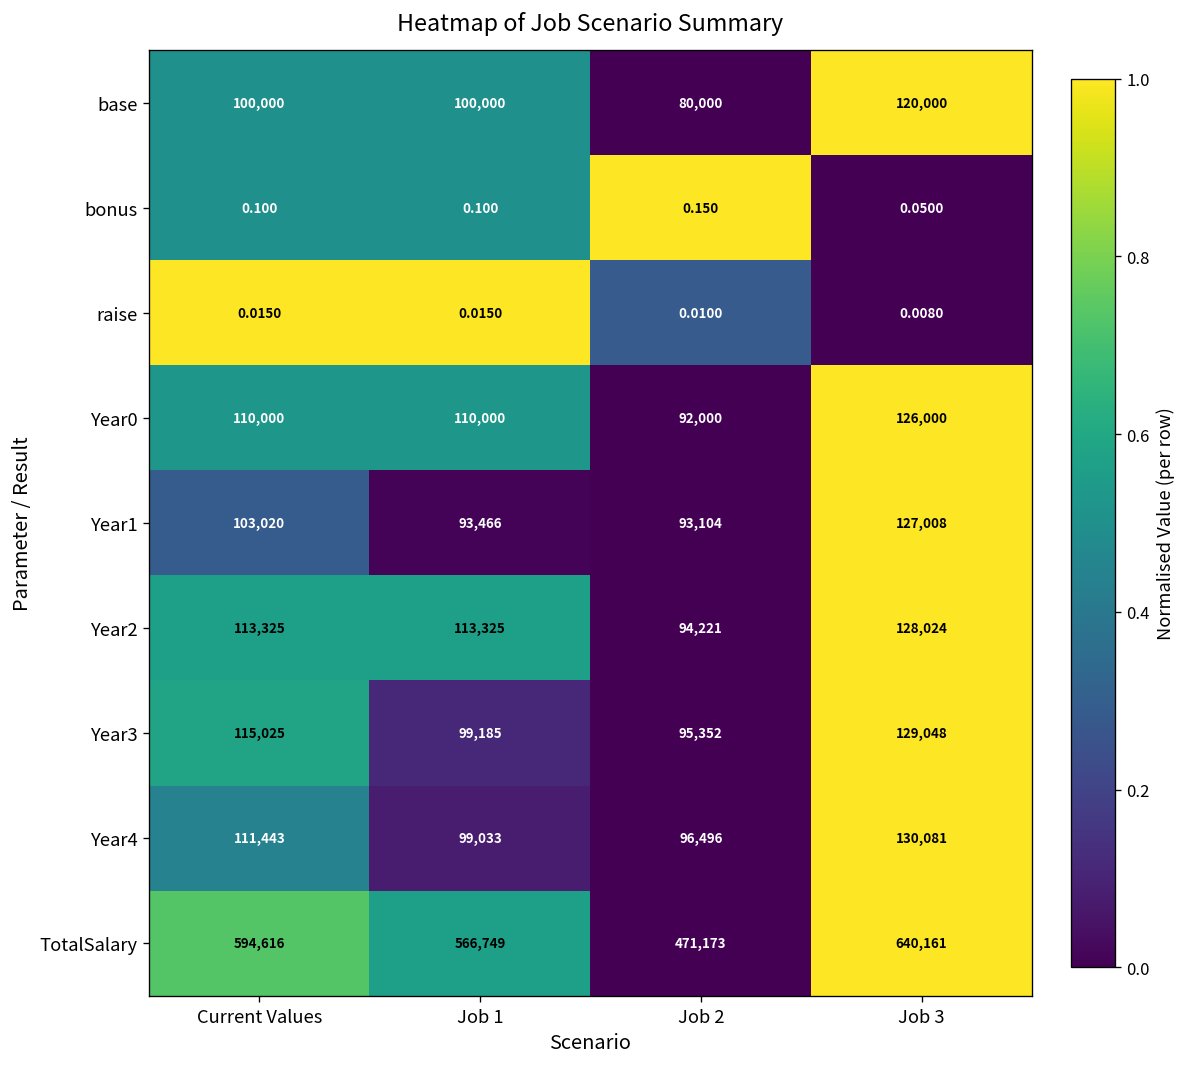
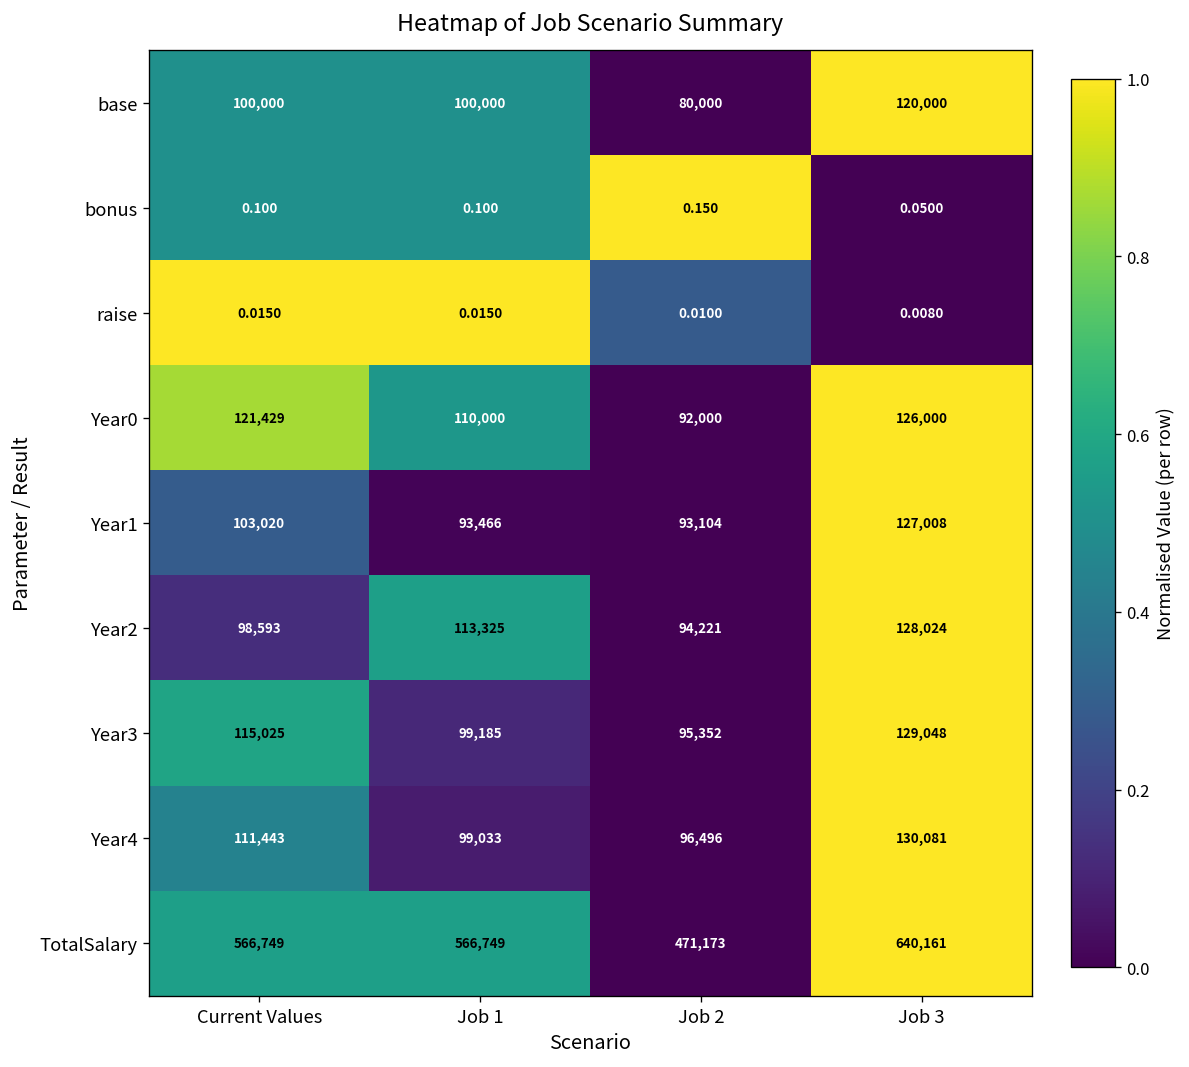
Year0, Current Values: 110,000 -> 121,429
Year2, Current Values: 113,325 -> 98,593
TotalSalary, Current Values: 594,616 -> 566,749
